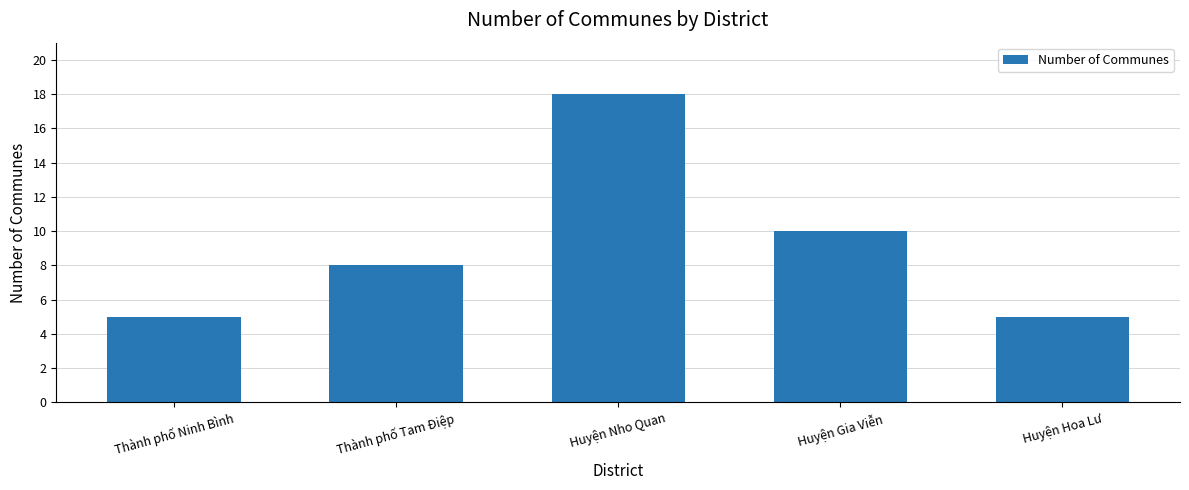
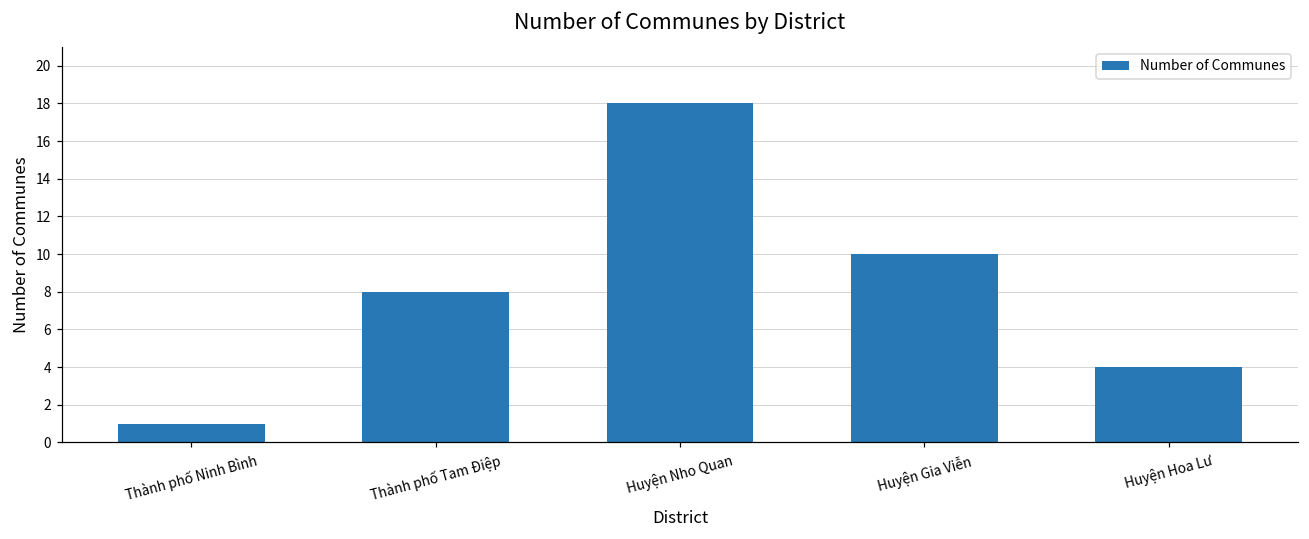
Thành phố Ninh Bình: 5 -> 1
Huyện Hoa Lư: 5 -> 4
